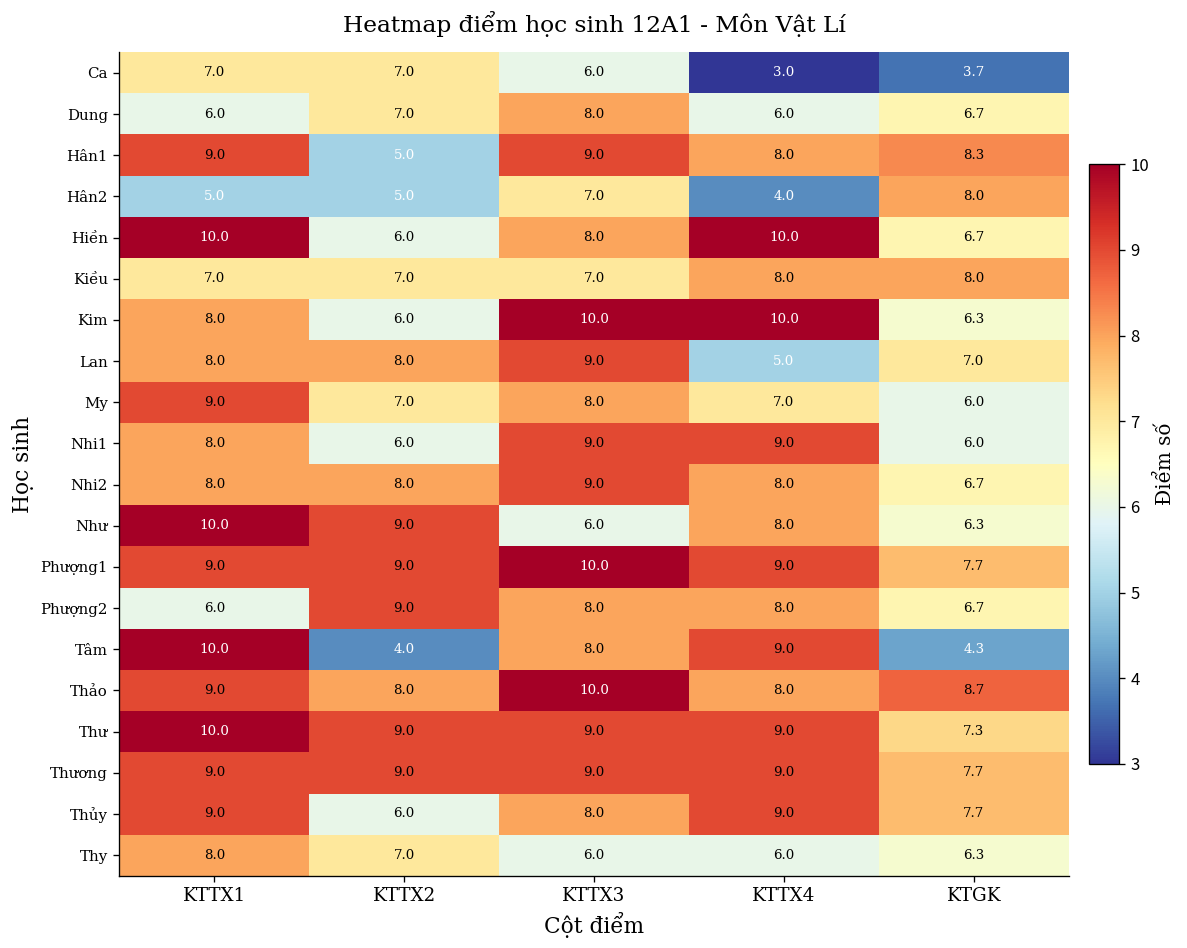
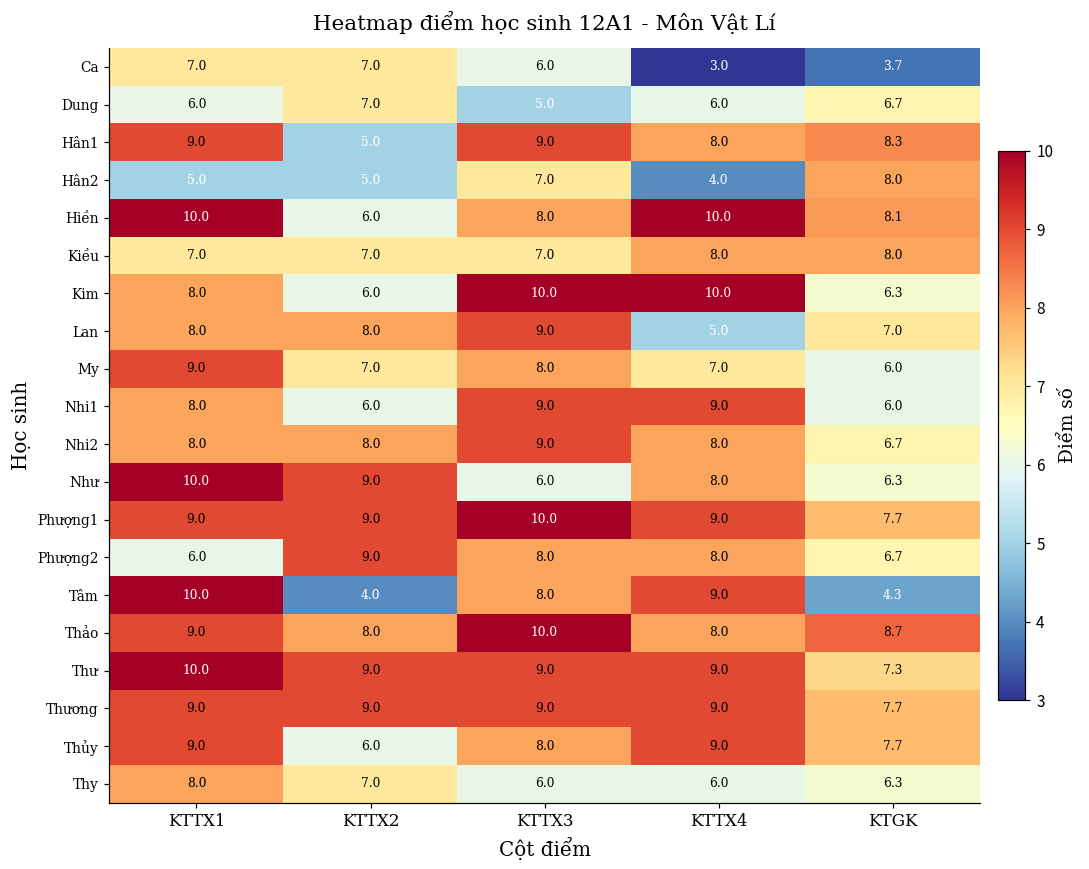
Dung, KTTX3: 8.0 -> 5.0
Hiền, KTGK: 6.7 -> 8.1
